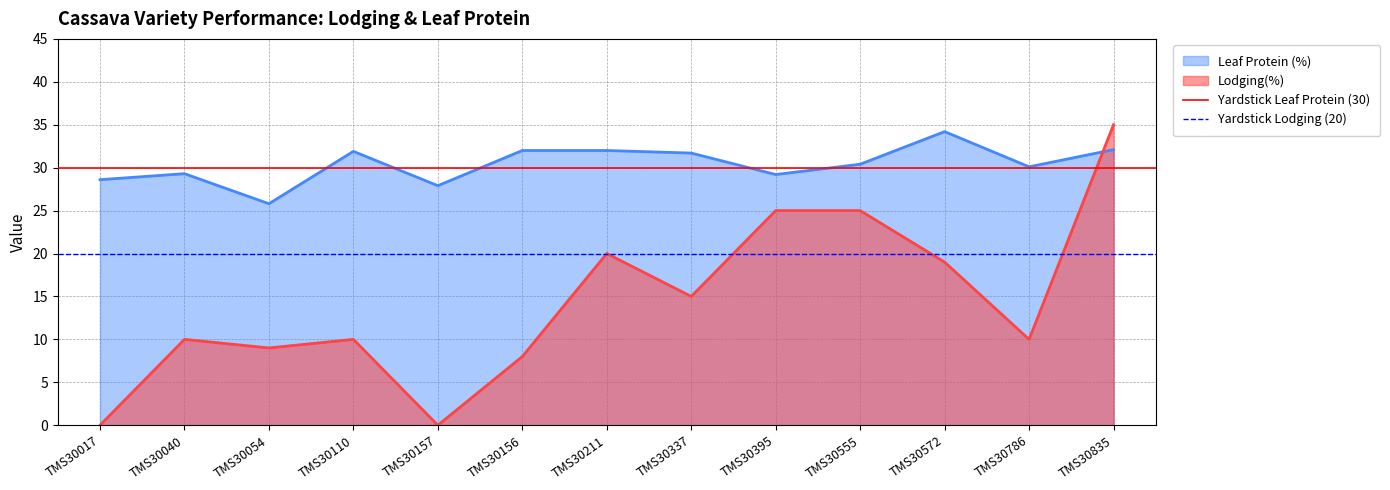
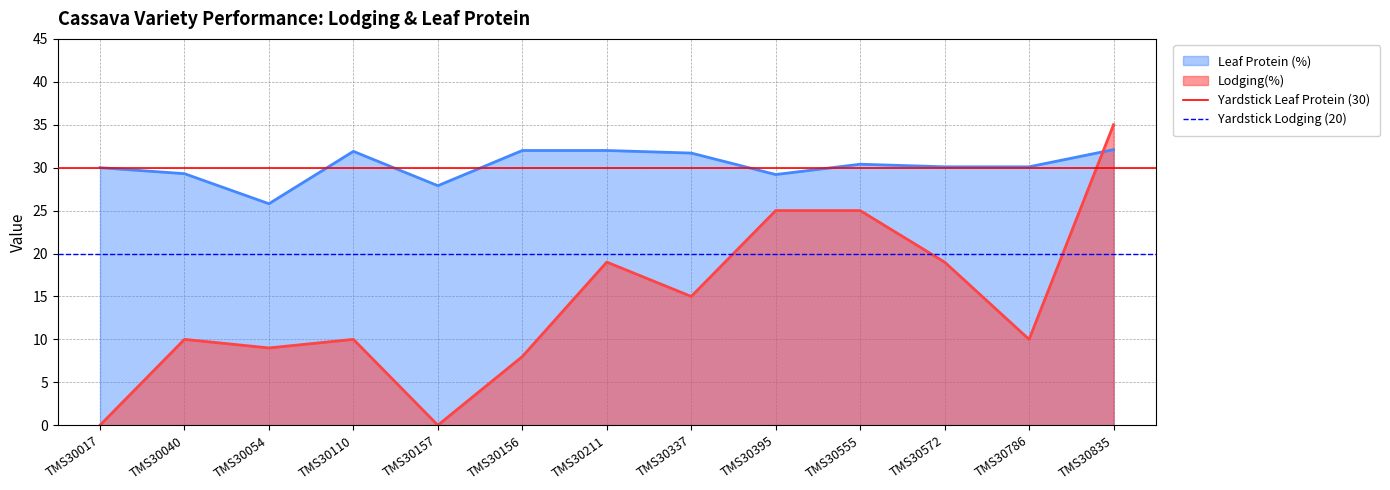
Leaf Protein (%), TMS30017: 29 -> 30
Lodging(%), TMS30211: 20 -> 19
Leaf Protein (%), TMS30572: 34 -> 30
